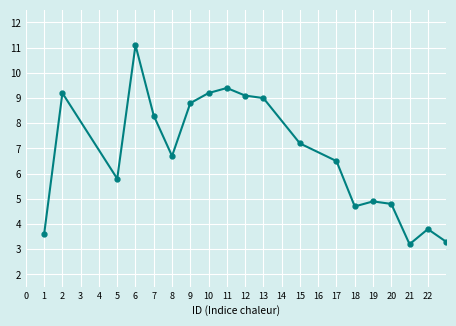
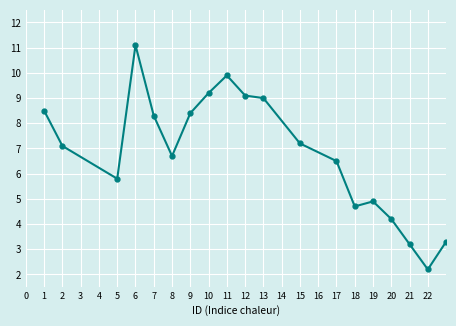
1: 3.6 -> 8.5
2: 9.2 -> 7.1
9: 8.8 -> 8.4
11: 9.4 -> 9.9
20: 4.8 -> 4.2
22: 3.8 -> 2.2
